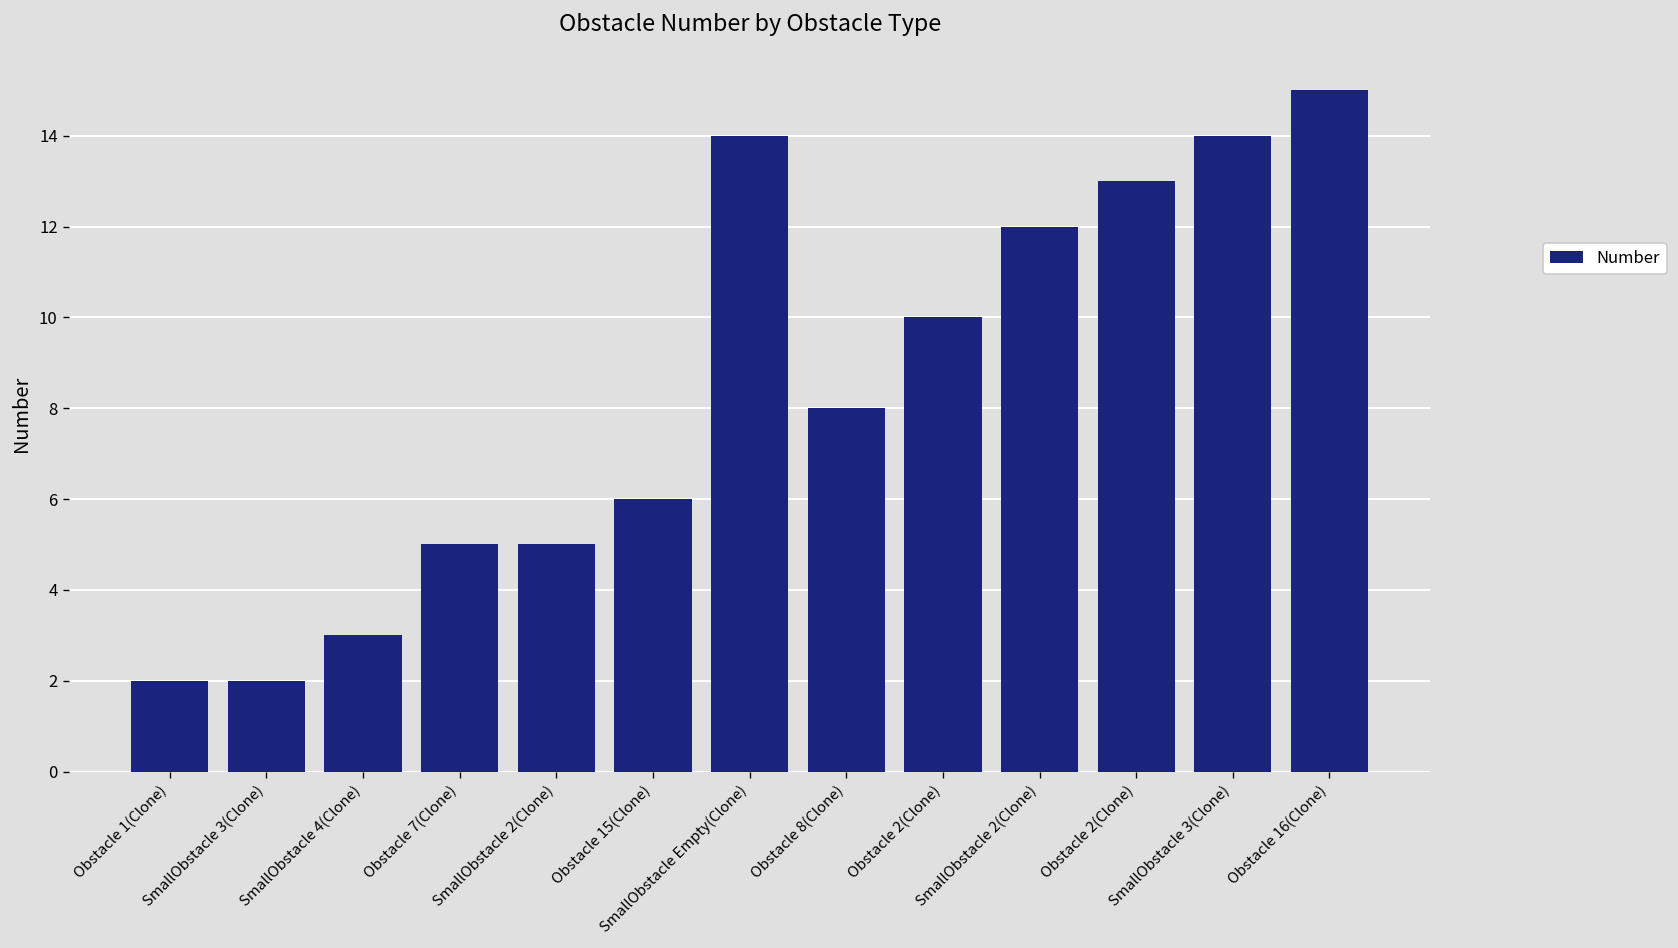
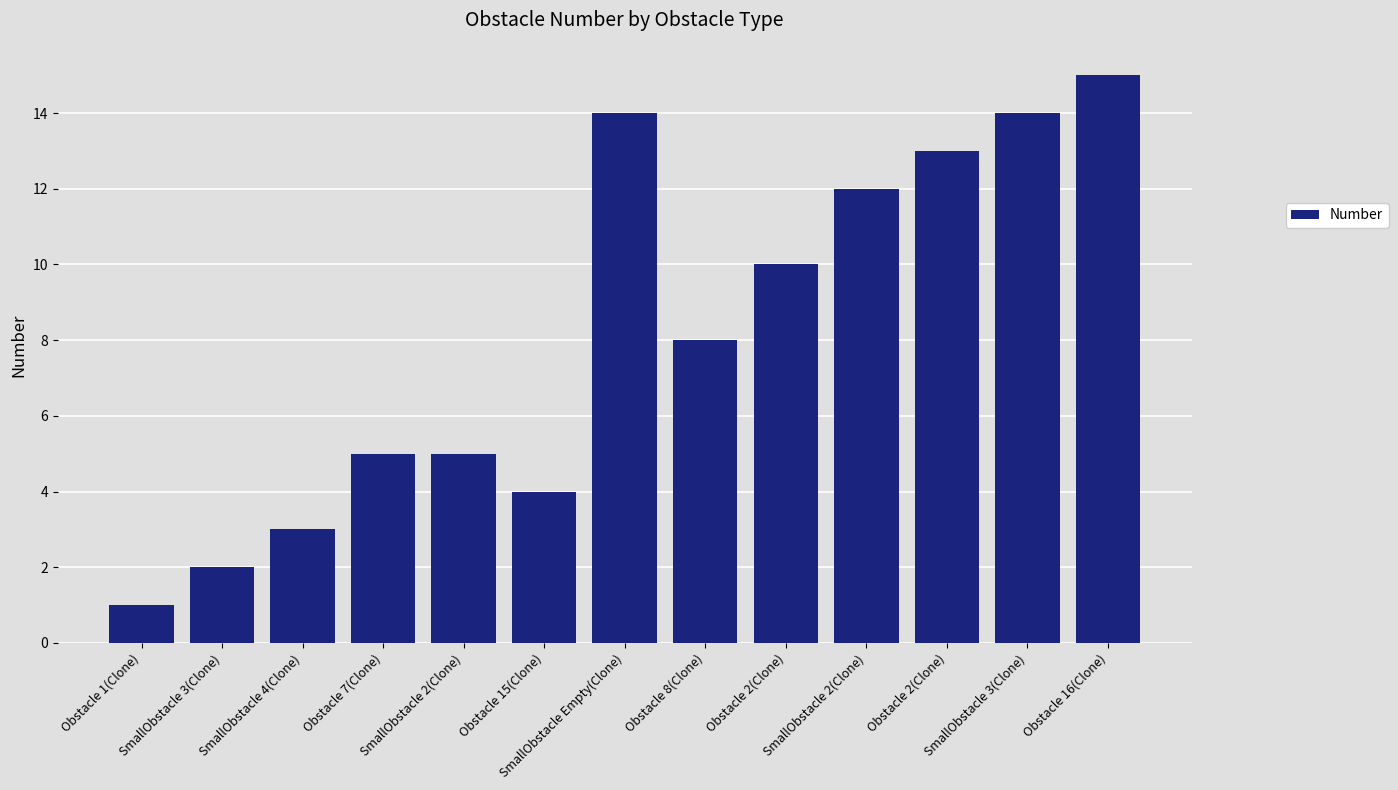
Obstacle 1(Clone): 2 -> 1
Obstacle 15(Clone): 6 -> 4
